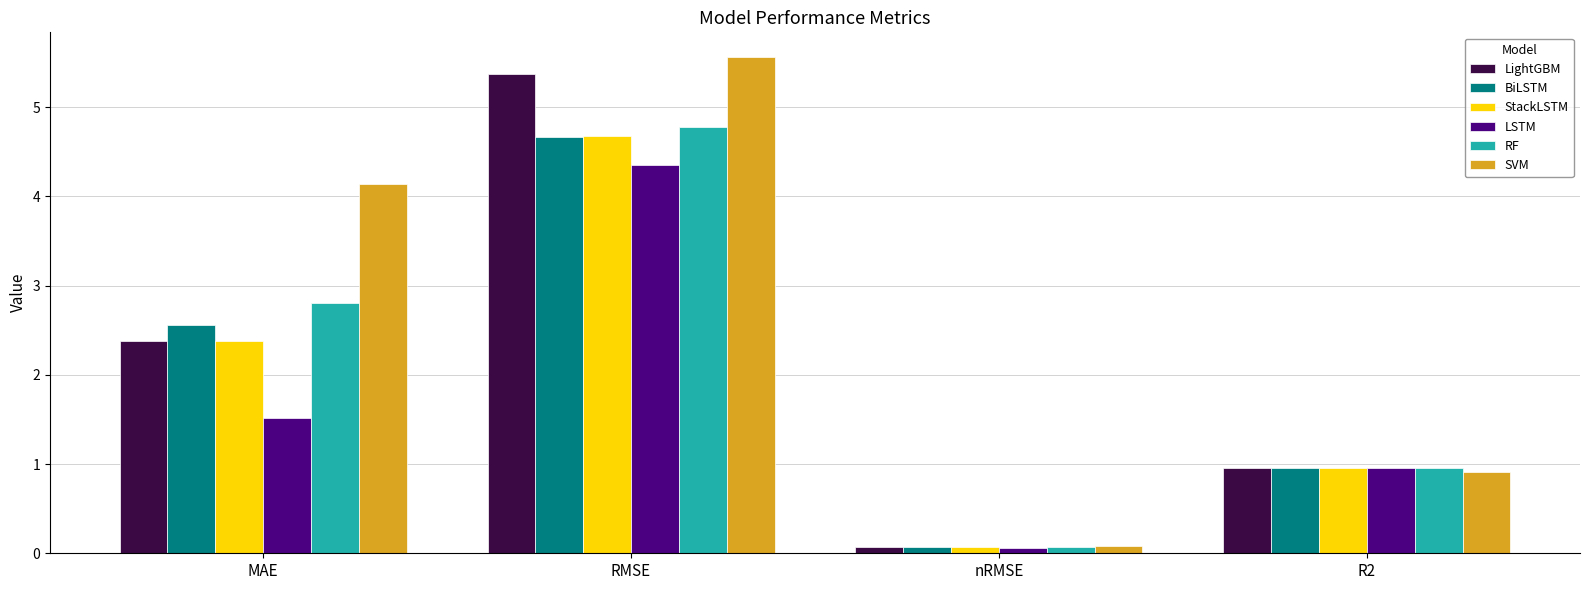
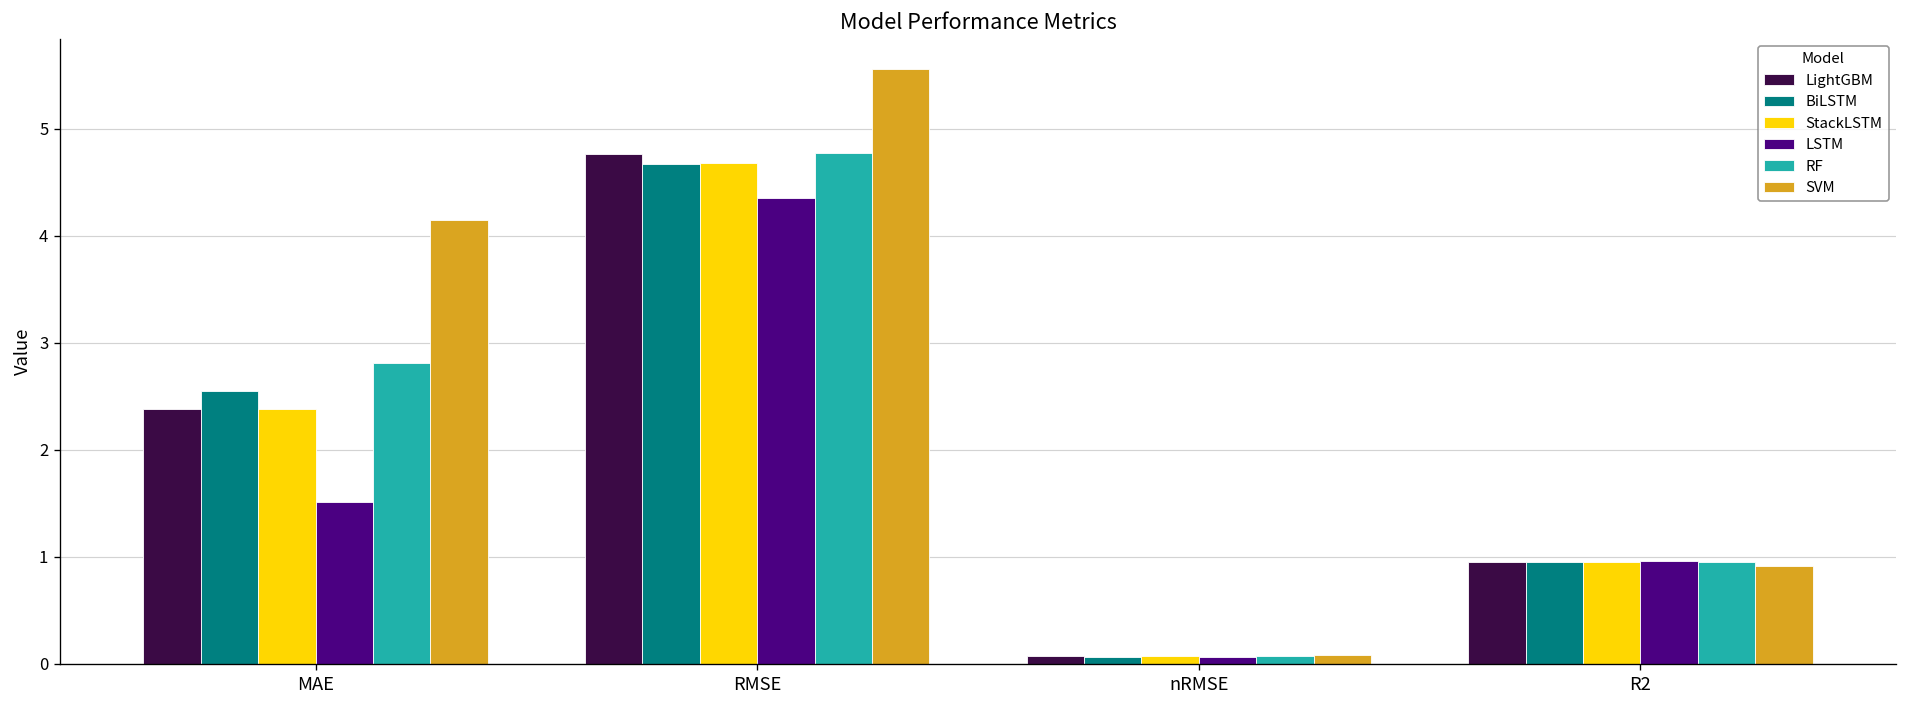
LightGBM, RMSE: 5.4 -> 4.8
